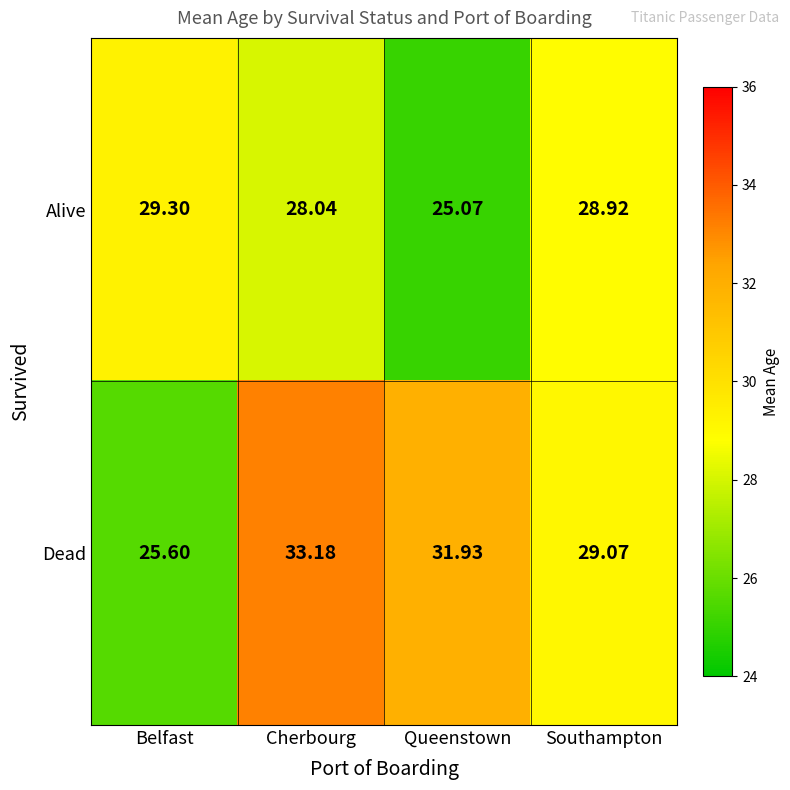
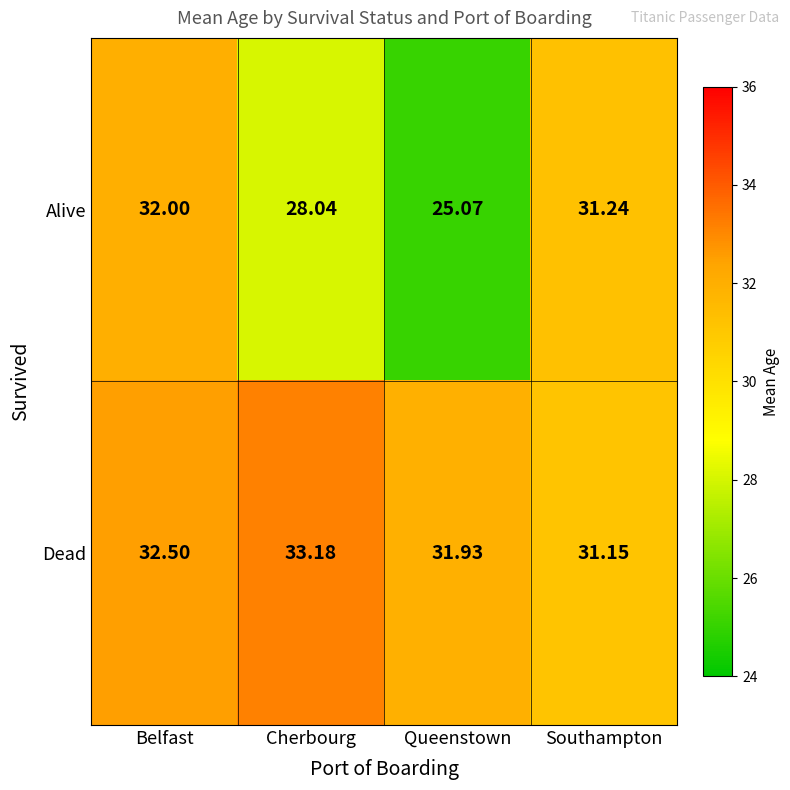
Alive, Belfast: 29.30 -> 32.00
Alive, Southampton: 28.92 -> 31.24
Dead, Belfast: 25.60 -> 32.50
Dead, Southampton: 29.07 -> 31.15
